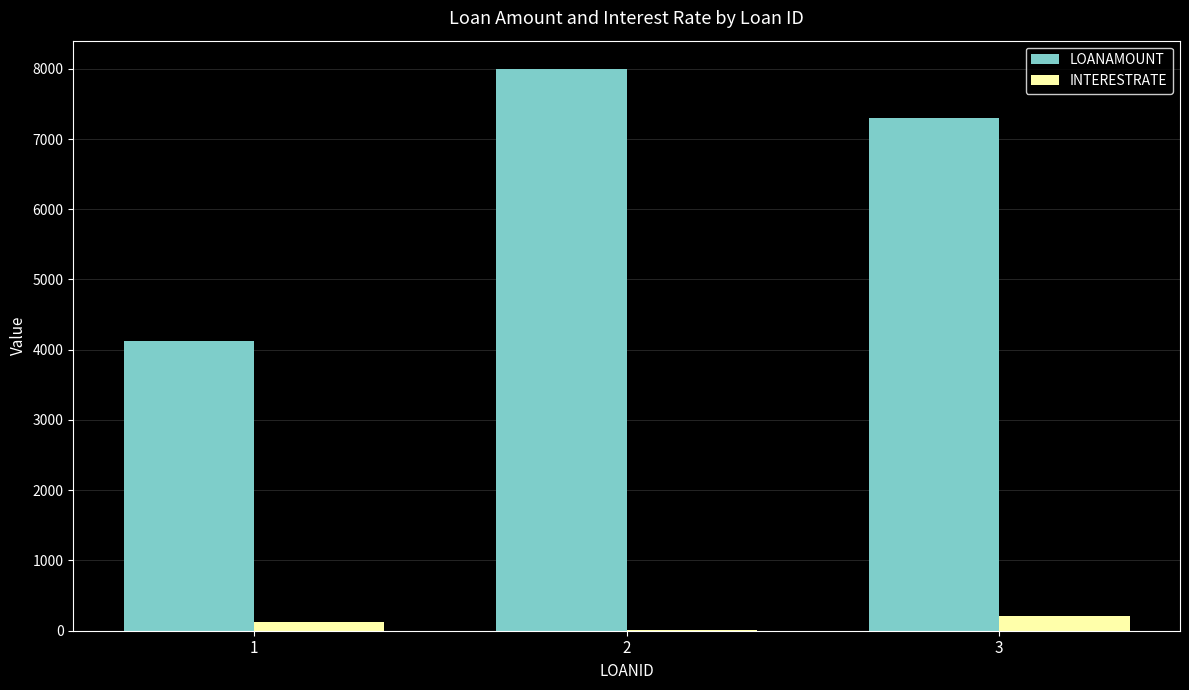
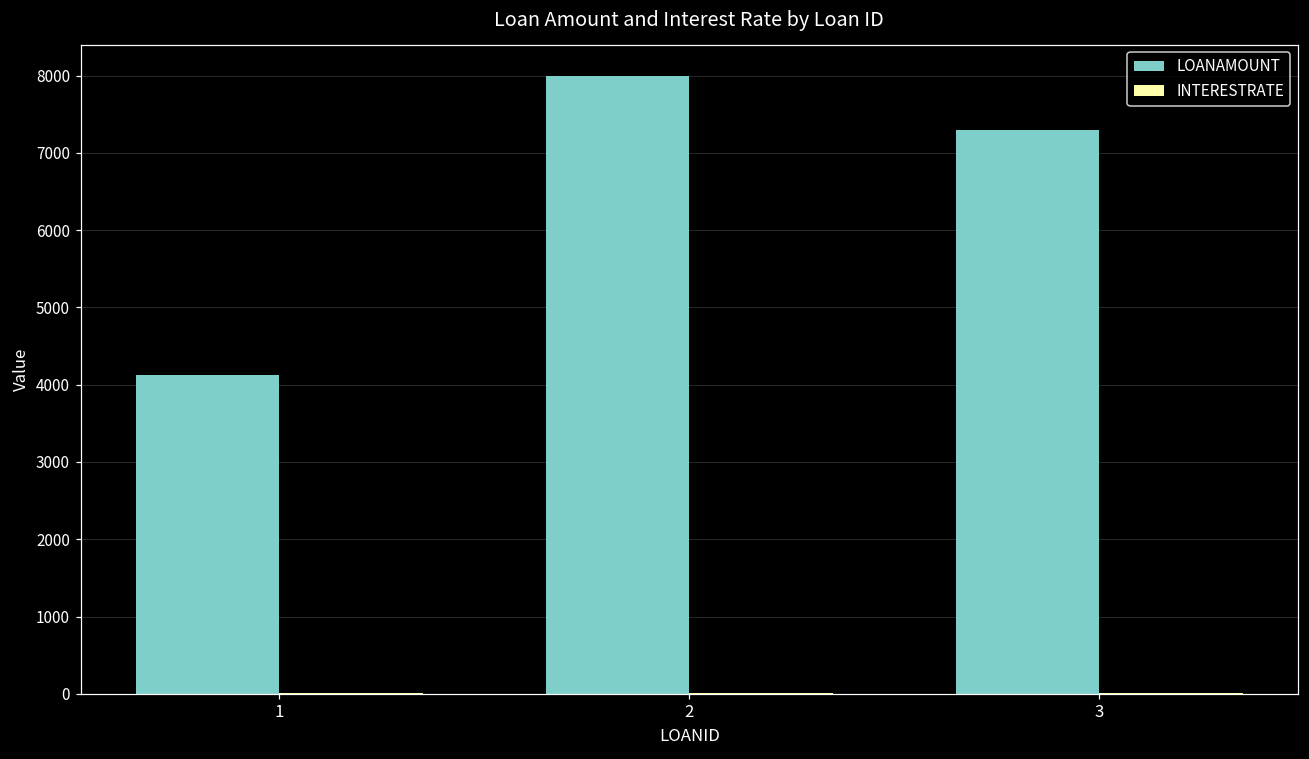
INTERESTRATE, 1: 100 -> 0
INTERESTRATE, 3: 200 -> 0
